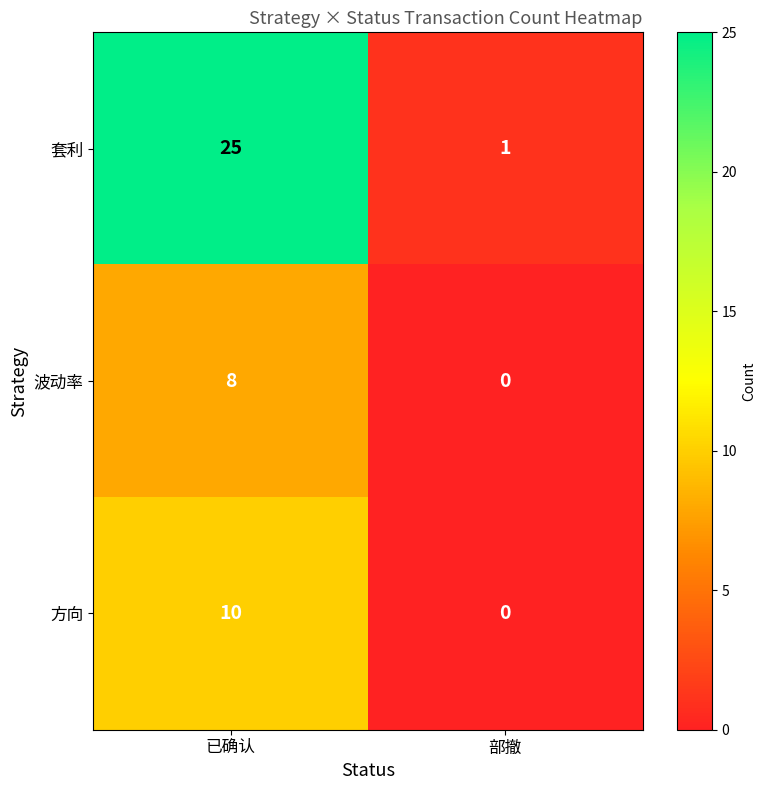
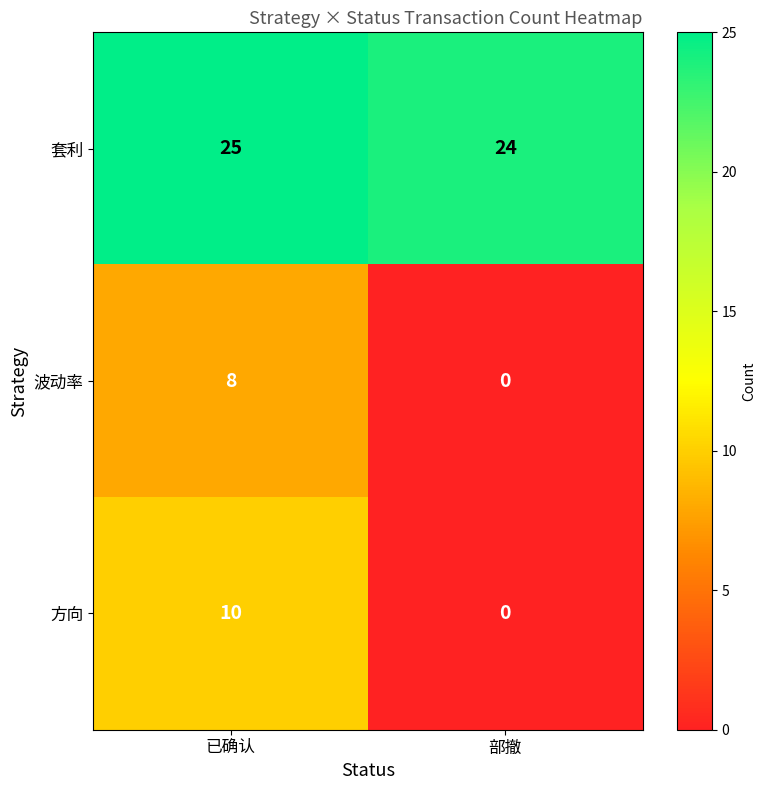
套利, 部撤: 1 -> 24
